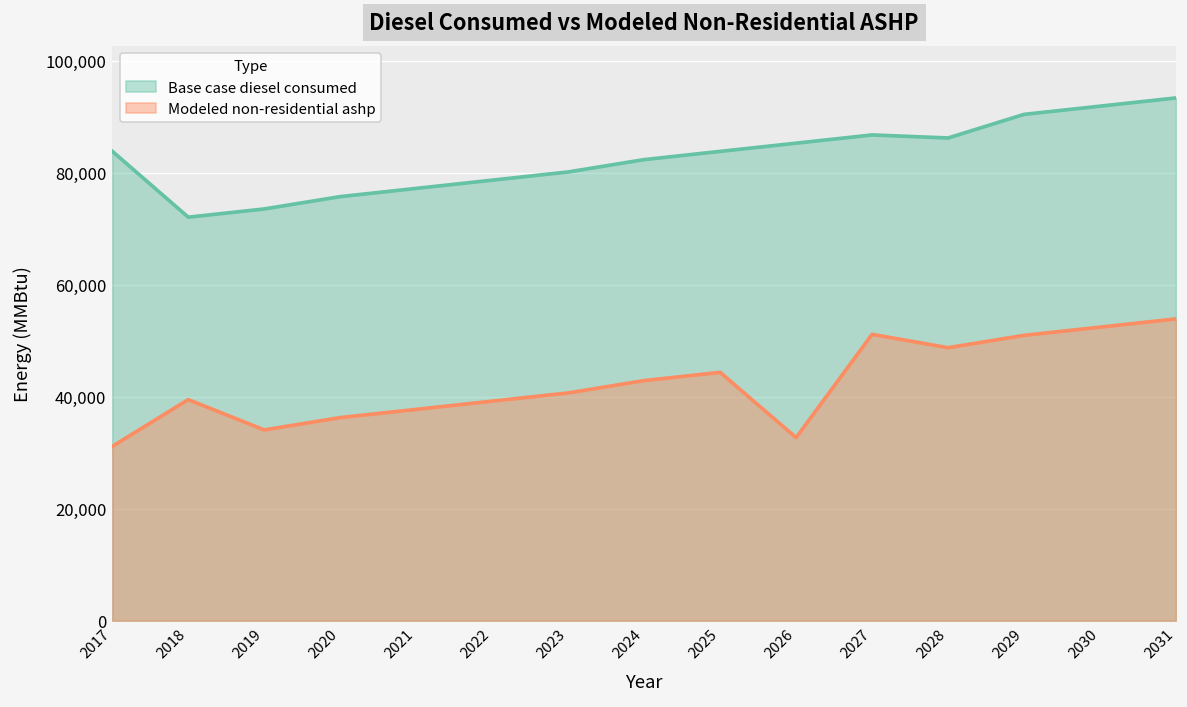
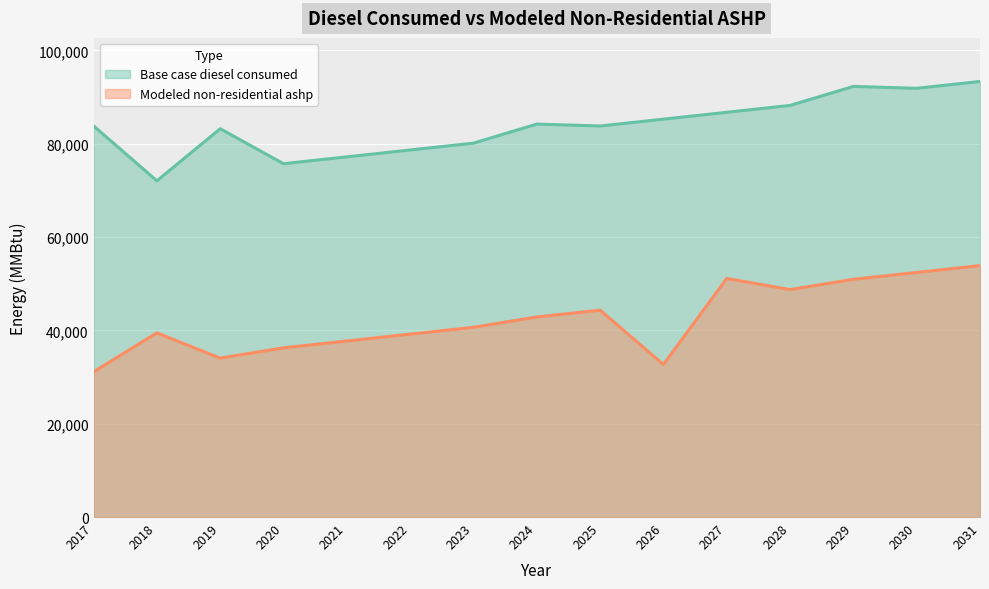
Base case diesel consumed, 2019: 74,000 -> 83,000
Base case diesel consumed, 2024: 82,000 -> 84,000
Base case diesel consumed, 2028: 86,000 -> 88,000
Base case diesel consumed, 2029: 90,000 -> 92,000
